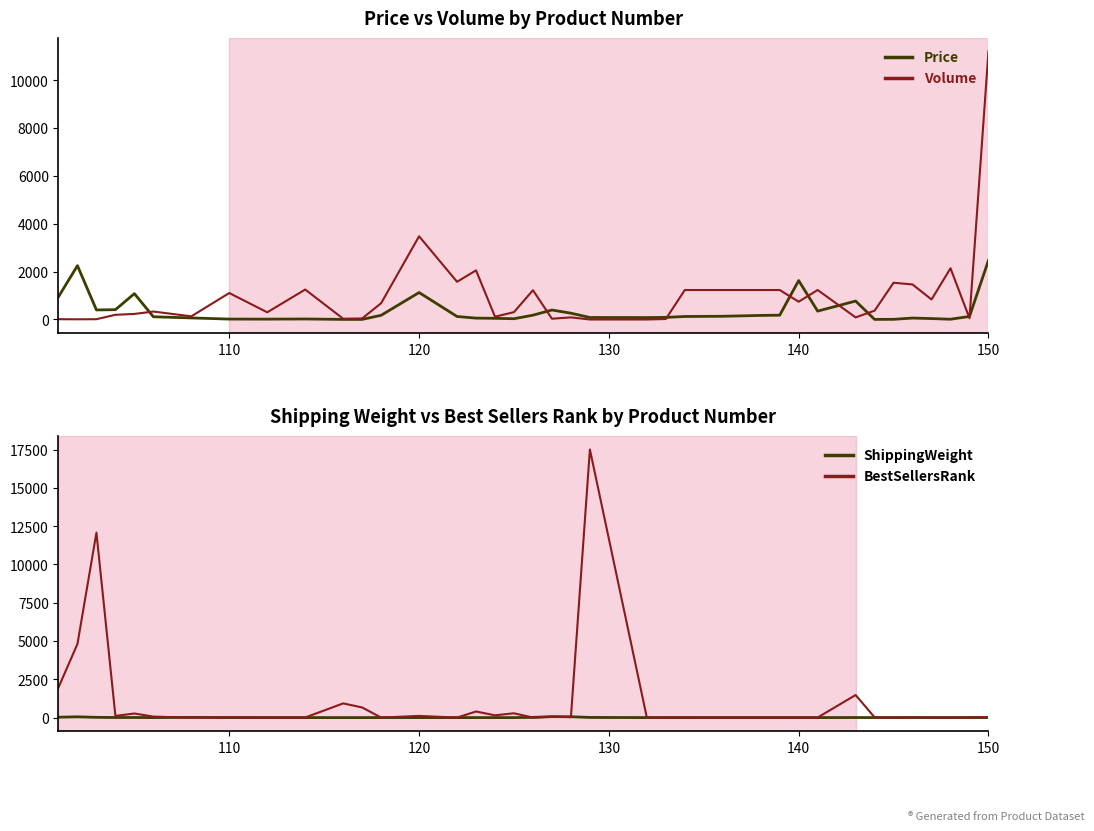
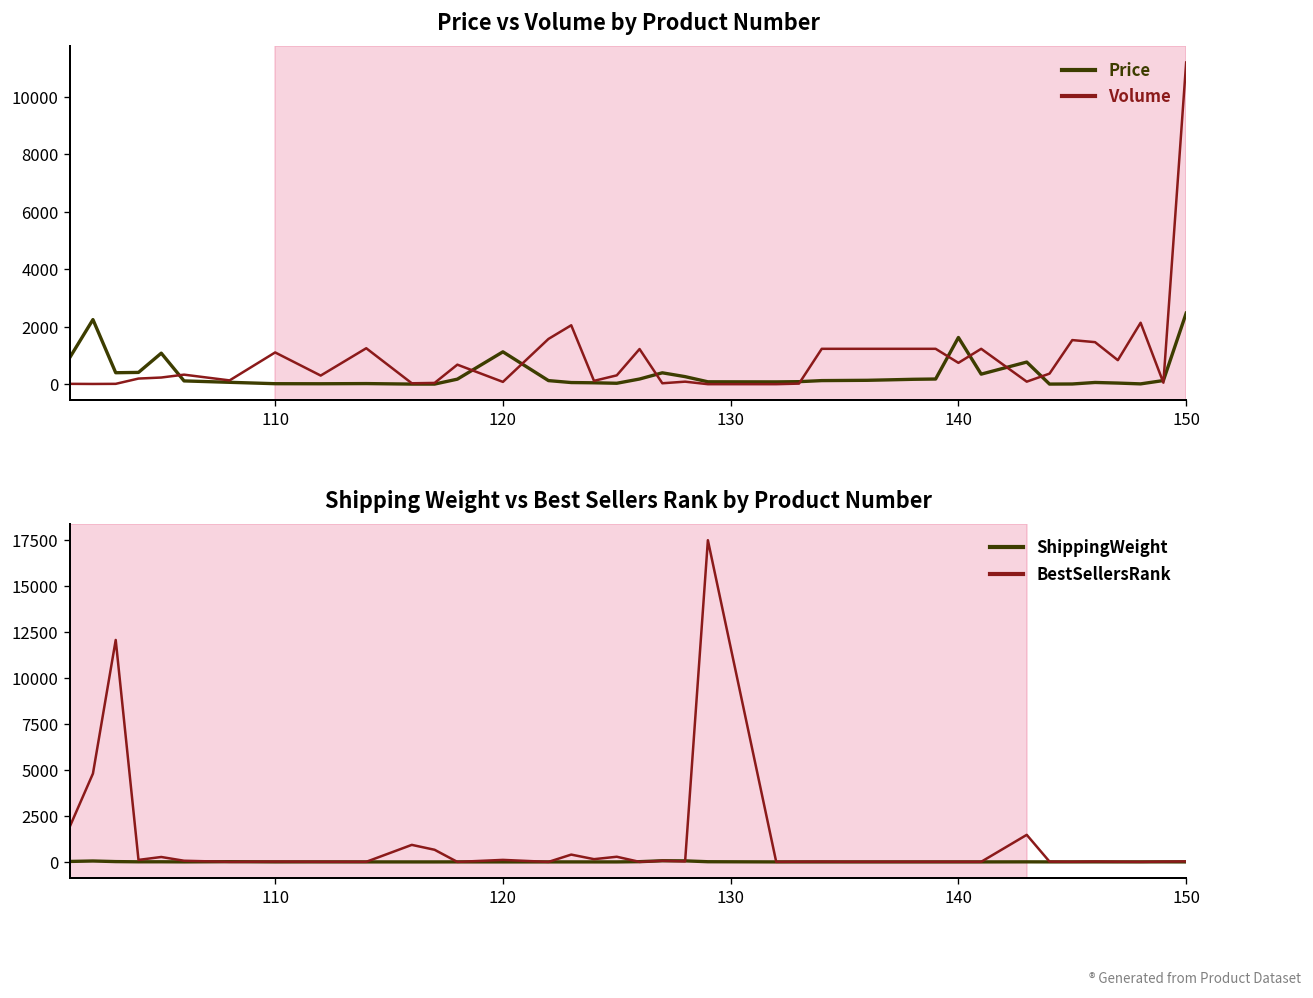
Price vs Volume by Product Number, Volume, 120: 3500 -> 100
